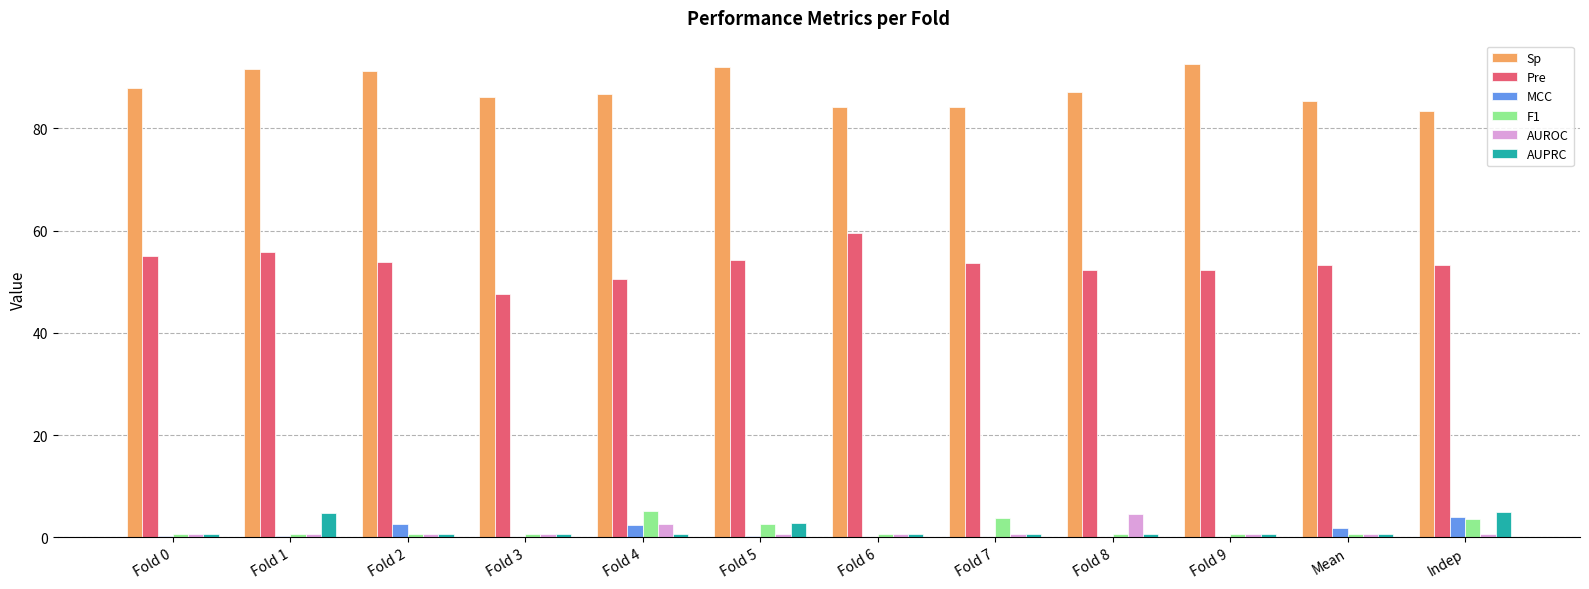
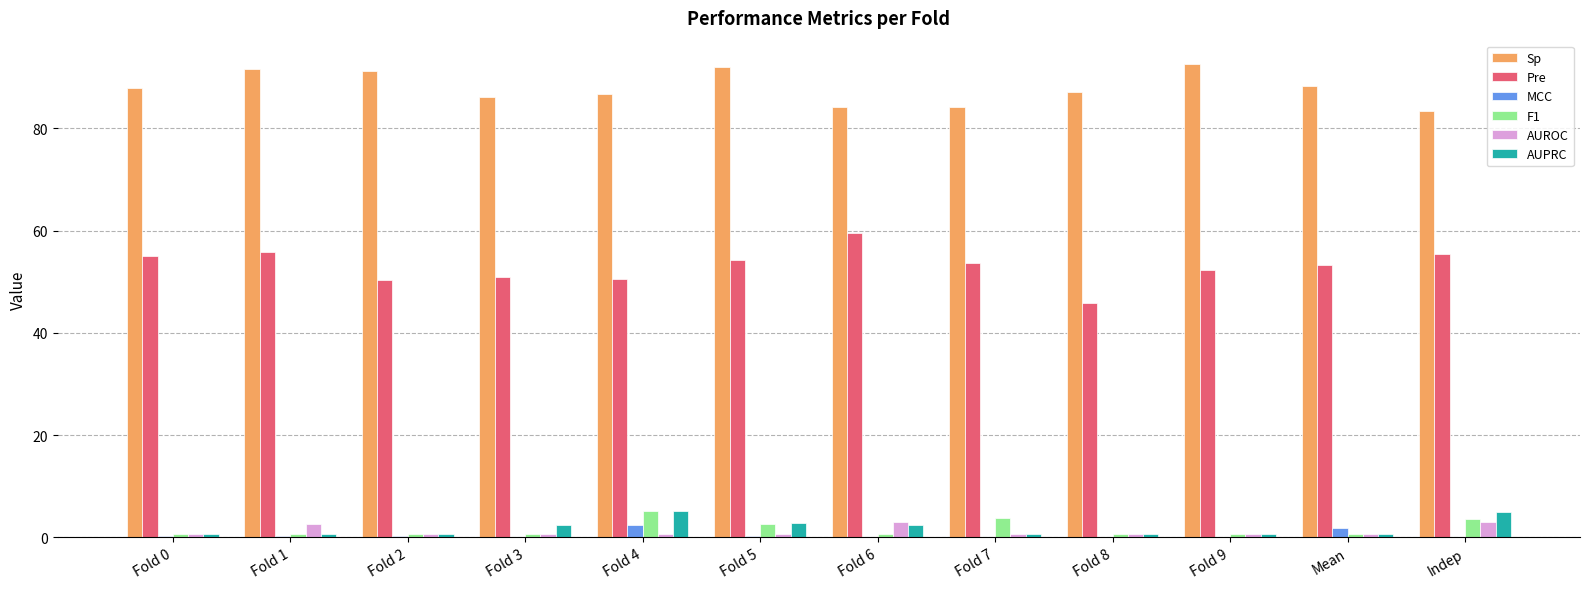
AUROC, Fold 1: 1 -> 3
AUPRC, Fold 1: 5 -> 1
Pre, Fold 2: 54 -> 50
MCC, Fold 2: 3 -> 0
Pre, Fold 3: 48 -> 51
AUPRC, Fold 3: 1 -> 3
AUROC, Fold 4: 3 -> 1
AUPRC, Fold 4: 1 -> 5
AUROC, Fold 6: 1 -> 3
AUPRC, Fold 6: 1 -> 2
Pre, Fold 8: 52 -> 46
AUROC, Fold 8: 5 -> 1
Sp, Mean: 85 -> 88
Pre, Indep: 53 -> 55
MCC, Indep: 4 -> 0
AUROC, Indep: 1 -> 3
